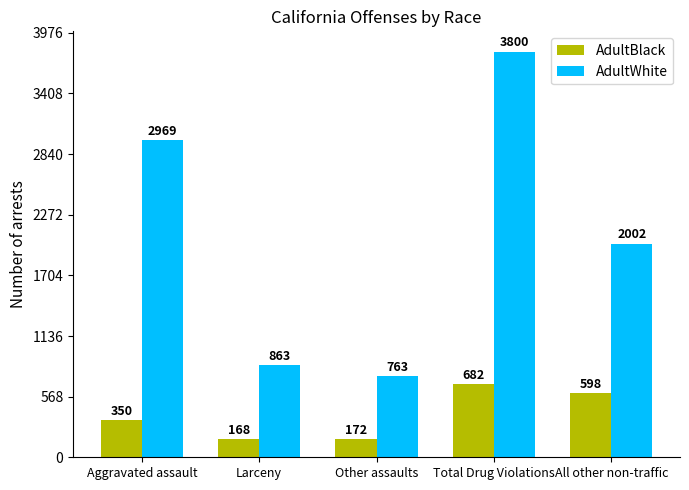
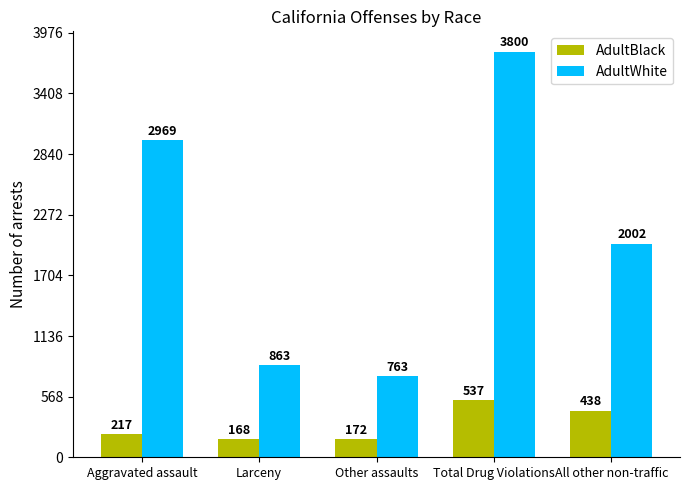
AdultBlack, Aggravated assault: 350 -> 217
AdultBlack, Total Drug Violations: 682 -> 537
AdultBlack, All other non-traffic: 598 -> 438
